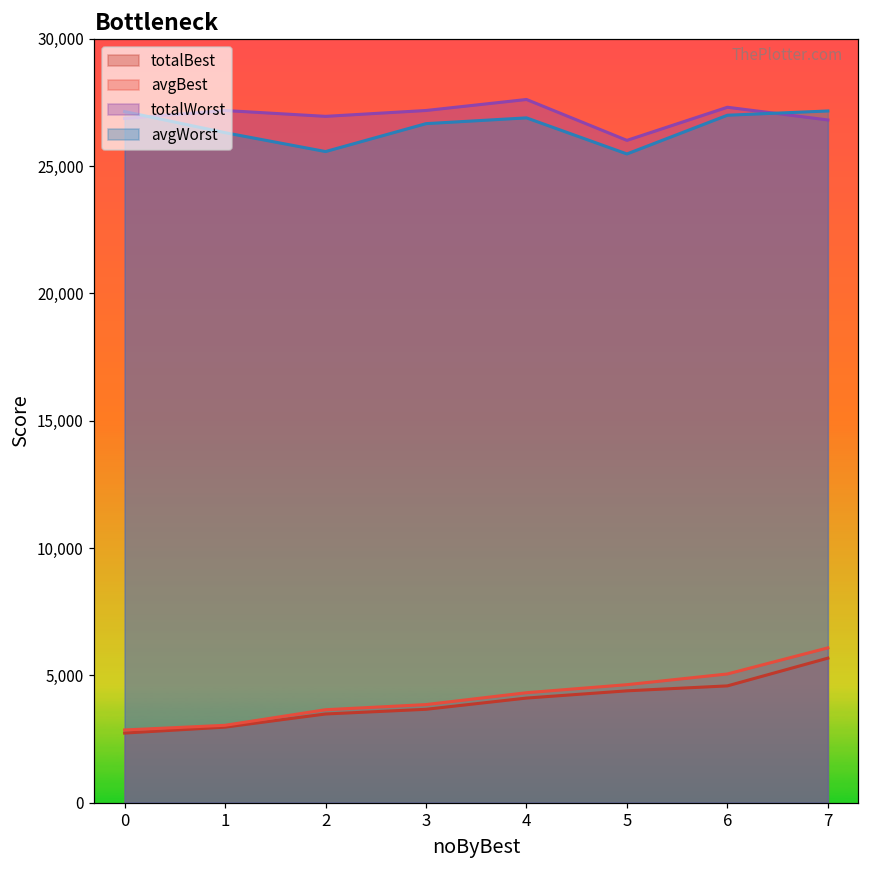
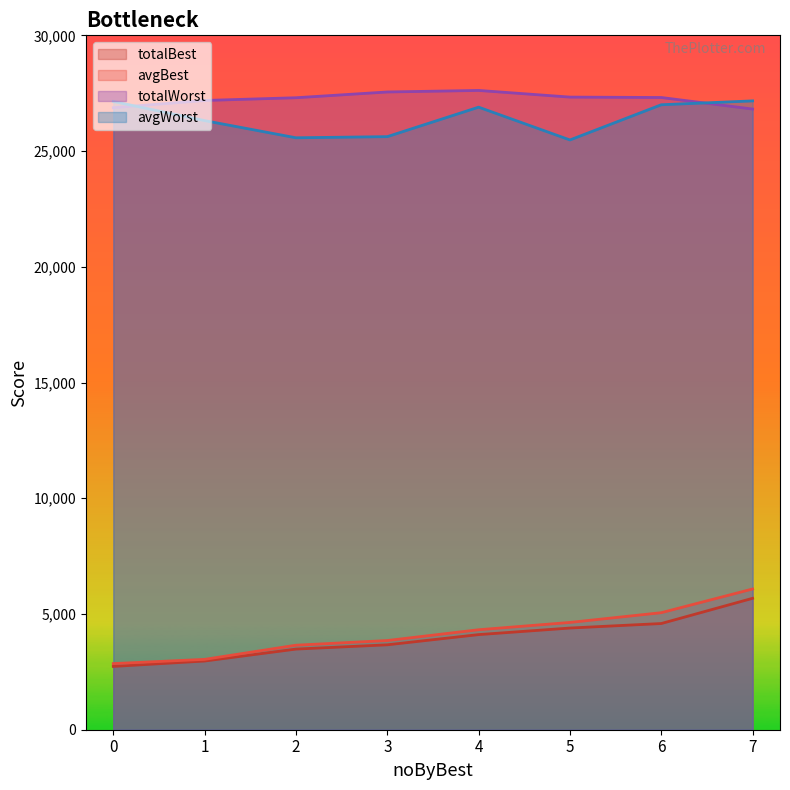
totalWorst, 2: 27,000 -> 27,300
totalWorst, 3: 27,200 -> 27,600
avgWorst, 3: 26,700 -> 25,600
totalWorst, 5: 26,000 -> 27,300
